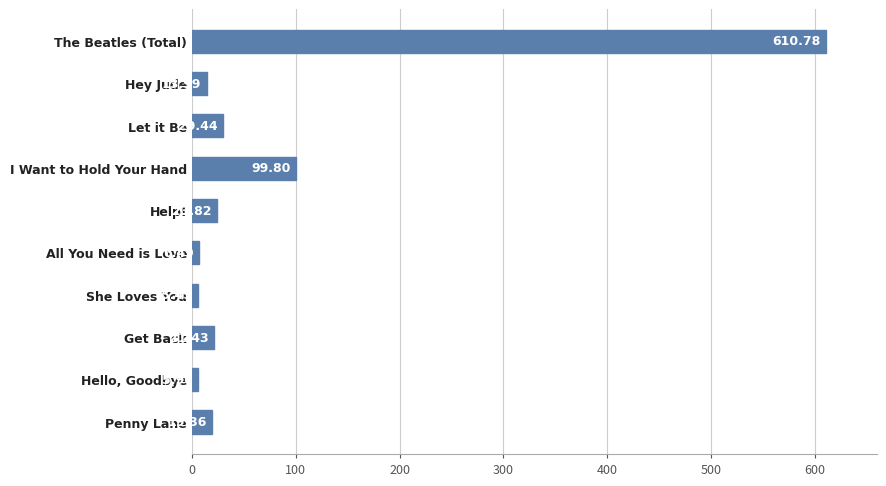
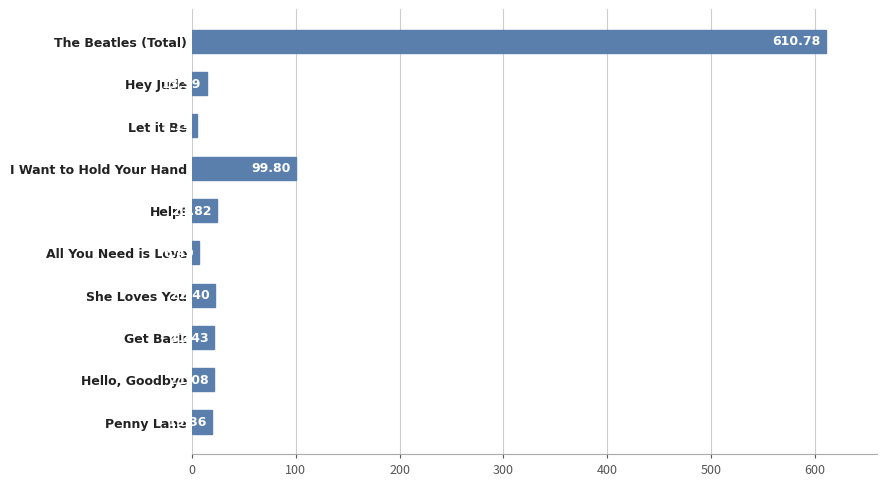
Let it Be: 29 -> 5
She Loves You: 5 -> 22
Hello, Goodbye: 6 -> 21
